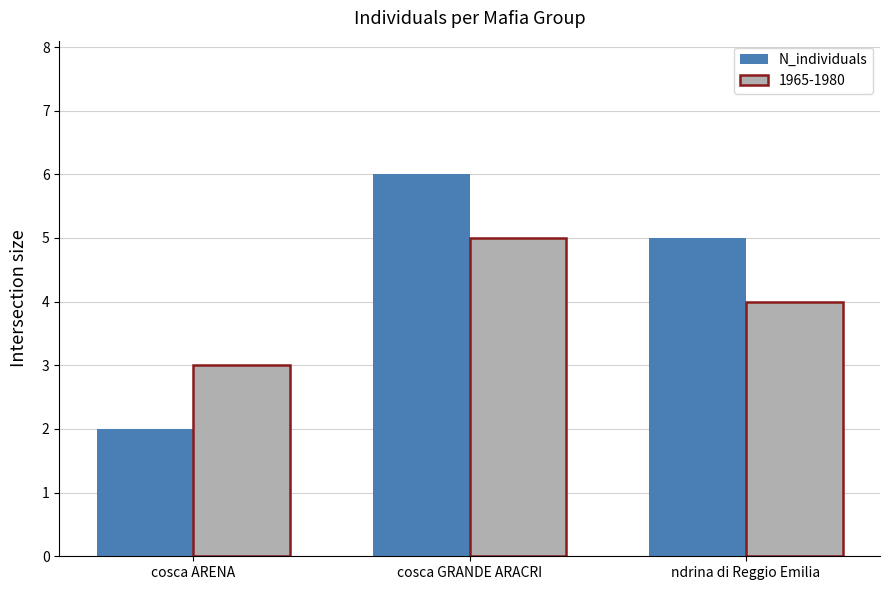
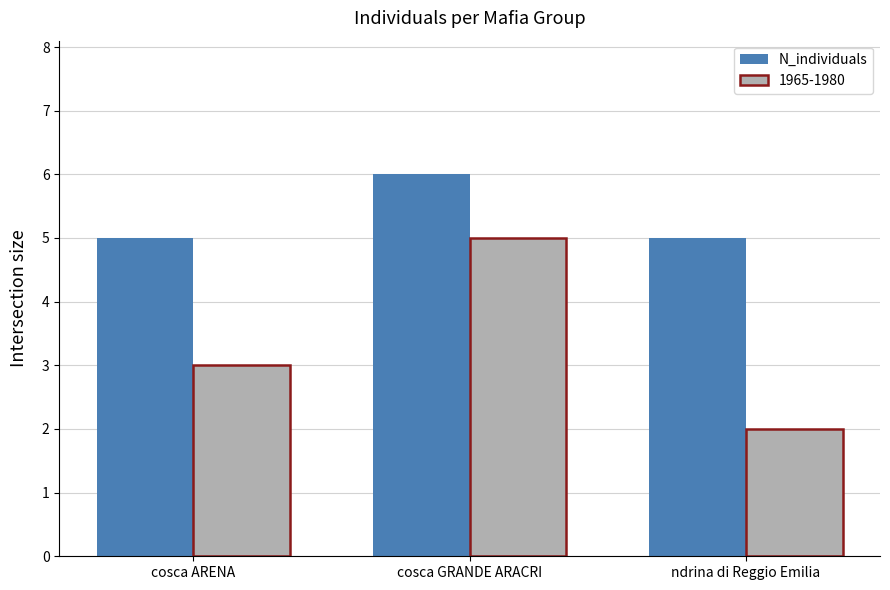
N_individuals, cosca ARENA: 2 -> 5
1965-1980, ndrina di Reggio Emilia: 4 -> 2
